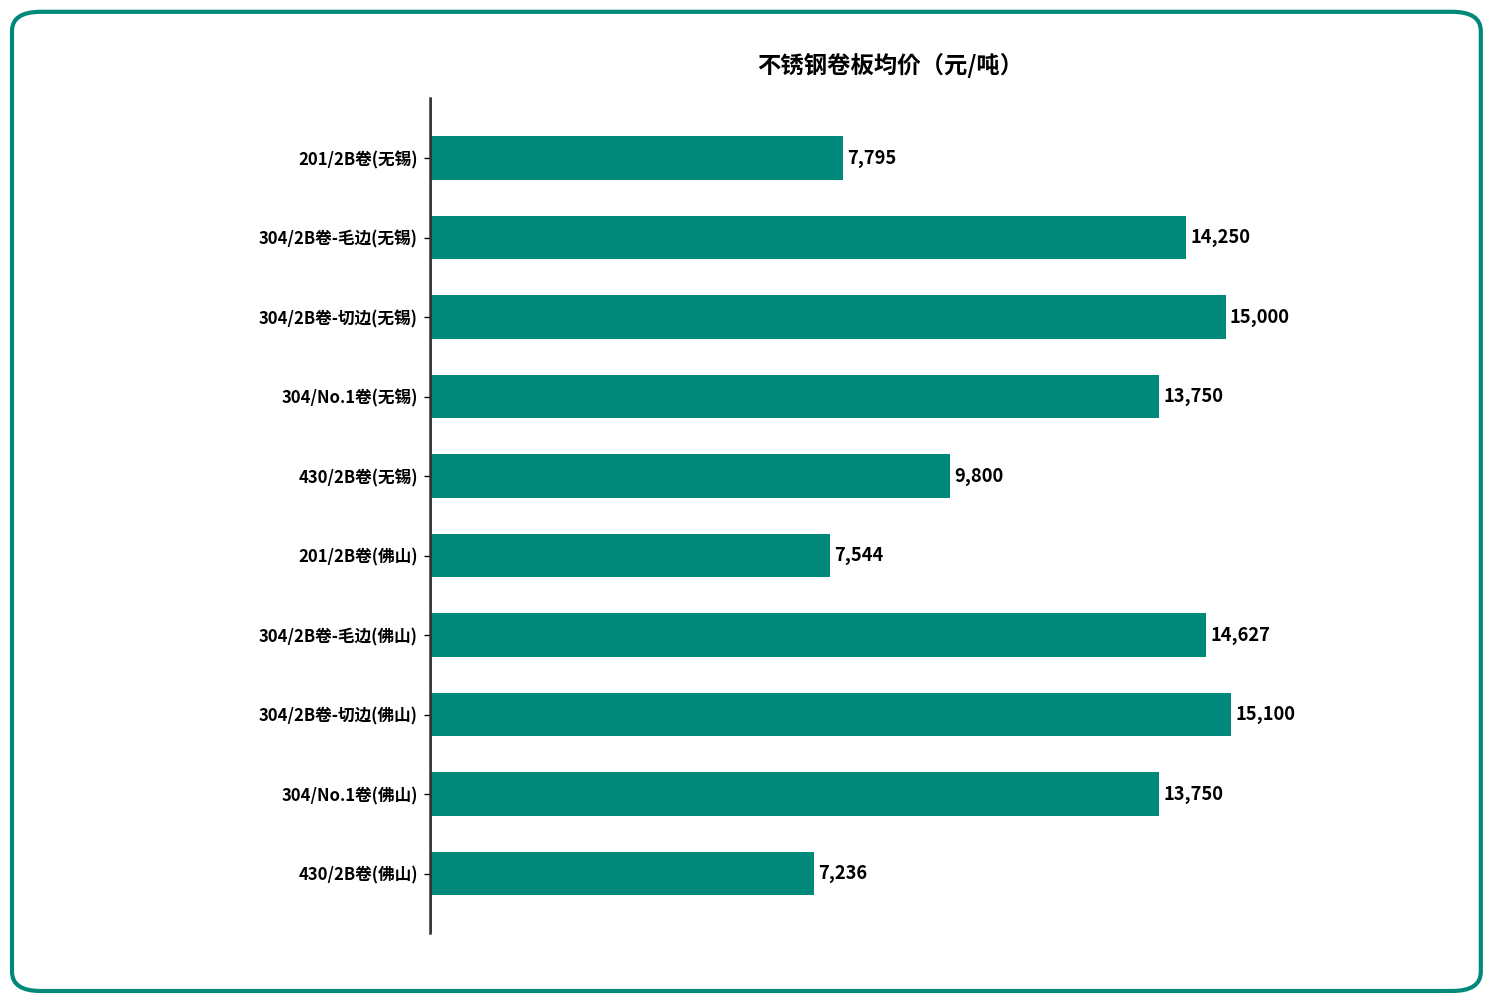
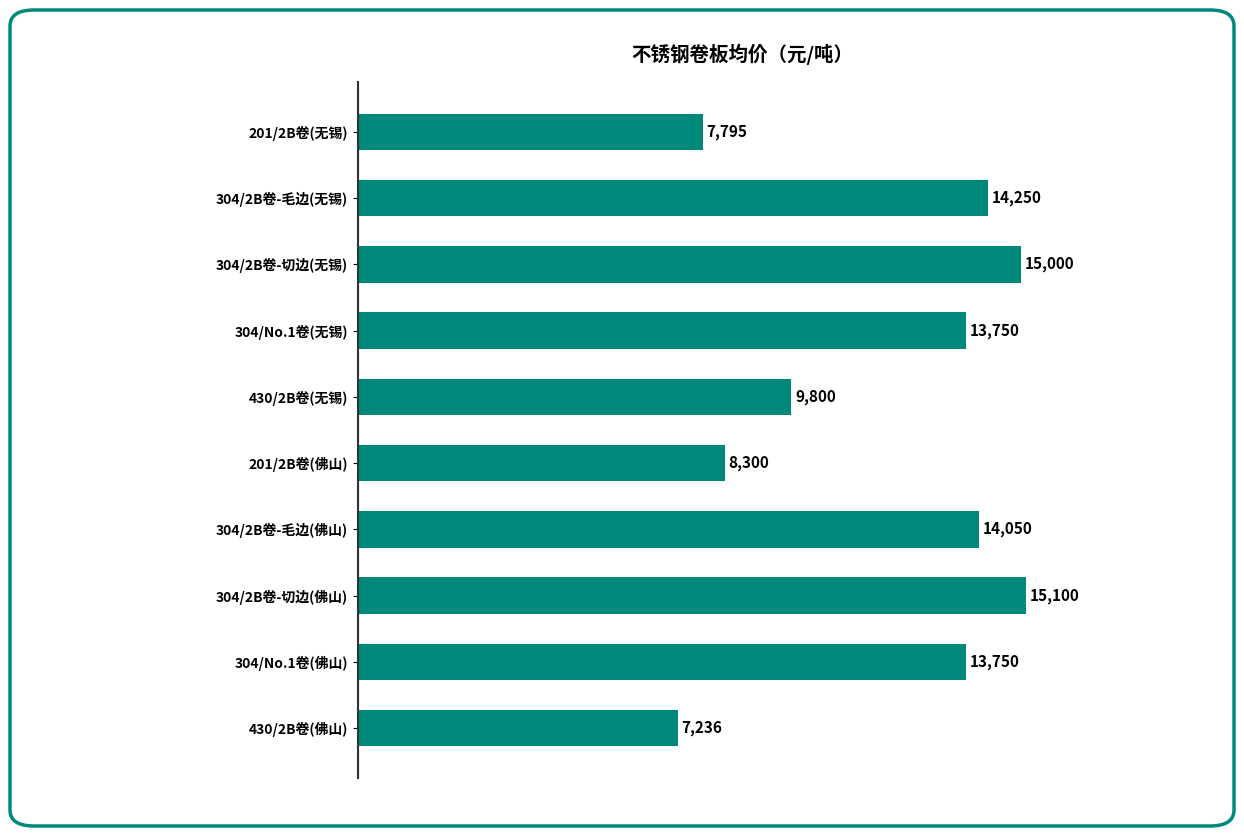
201/2B卷(佛山): 7,544 -> 8,300
304/2B卷-毛边(佛山): 14,627 -> 14,050
